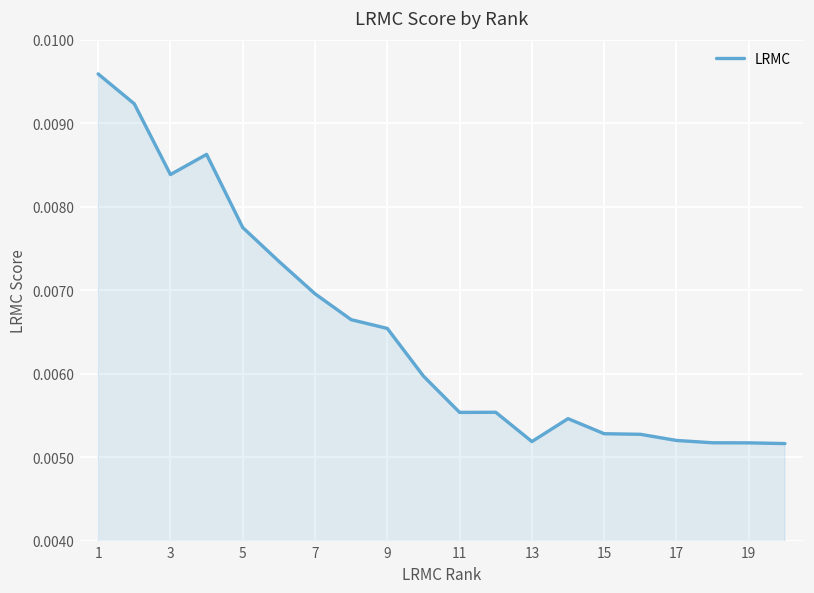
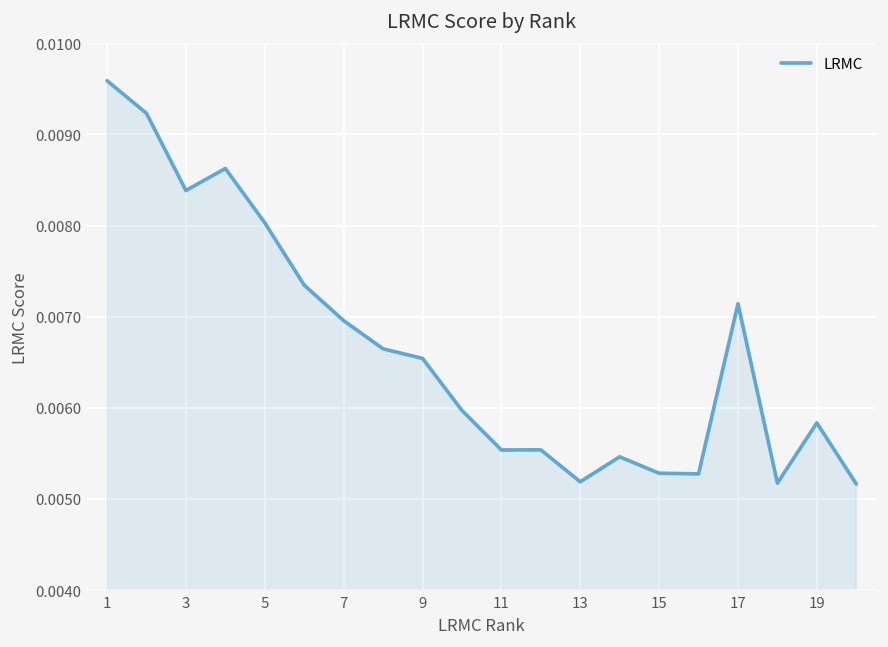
5: 0.0078 -> 0.0080
17: 0.0052 -> 0.0071
19: 0.0052 -> 0.0058
